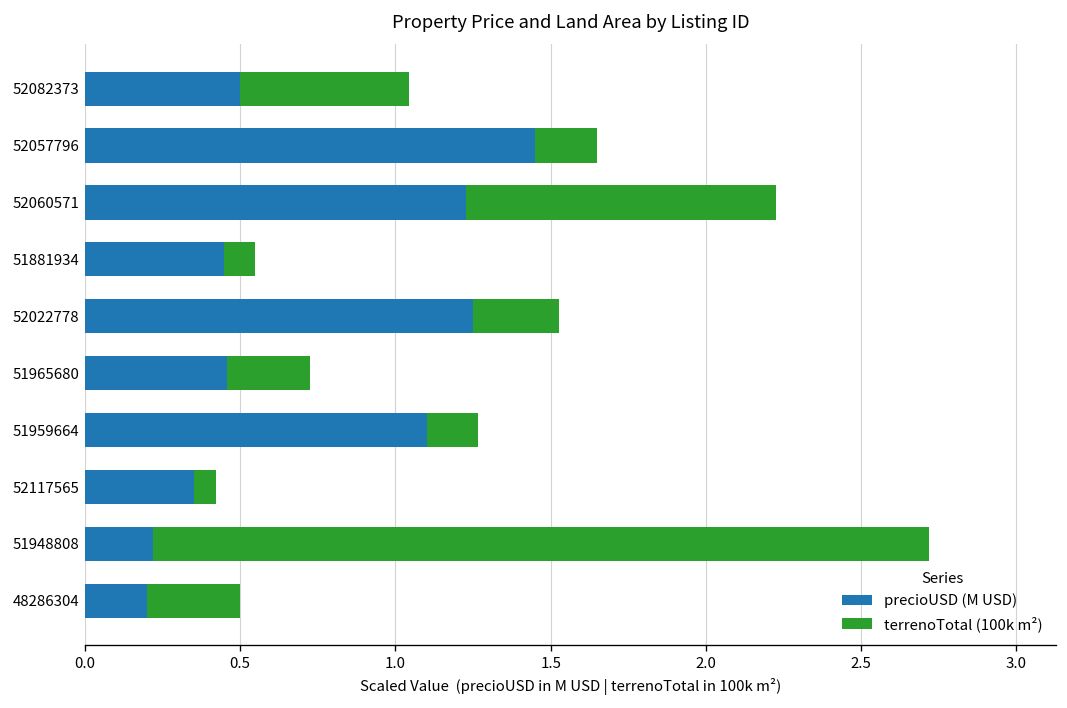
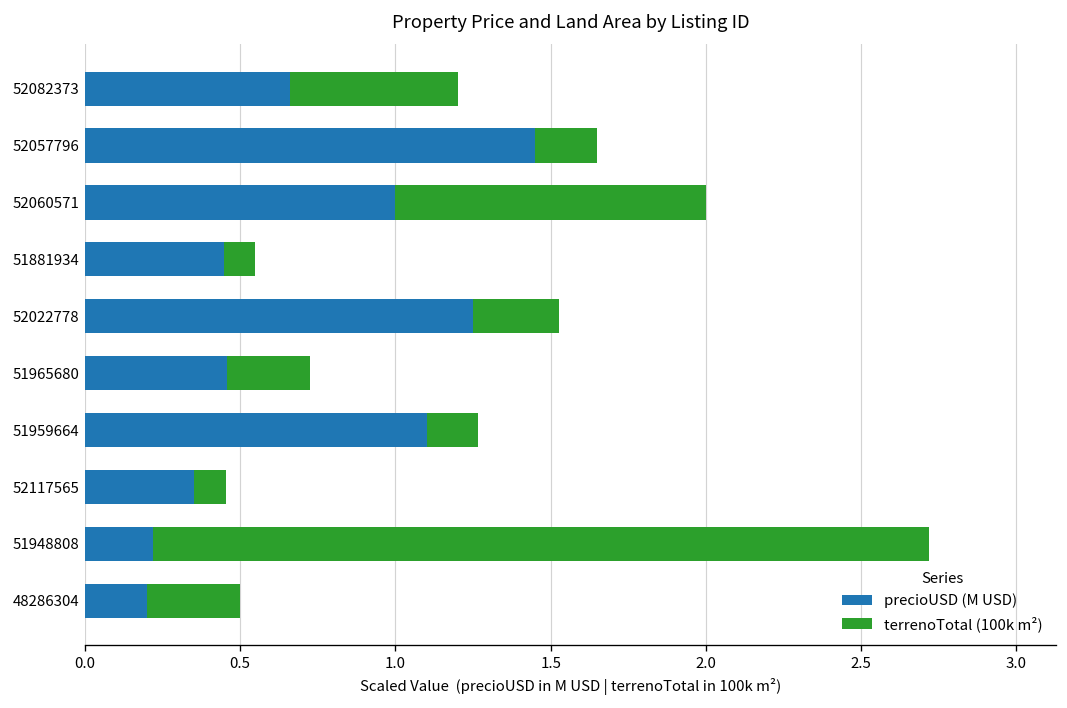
precioUSD (M USD), 52082373: 0.50 -> 0.66
precioUSD (M USD), 52060571: 1.23 -> 1.00
terrenoTotal (100k m²), 52117565: 0.07 -> 0.10
